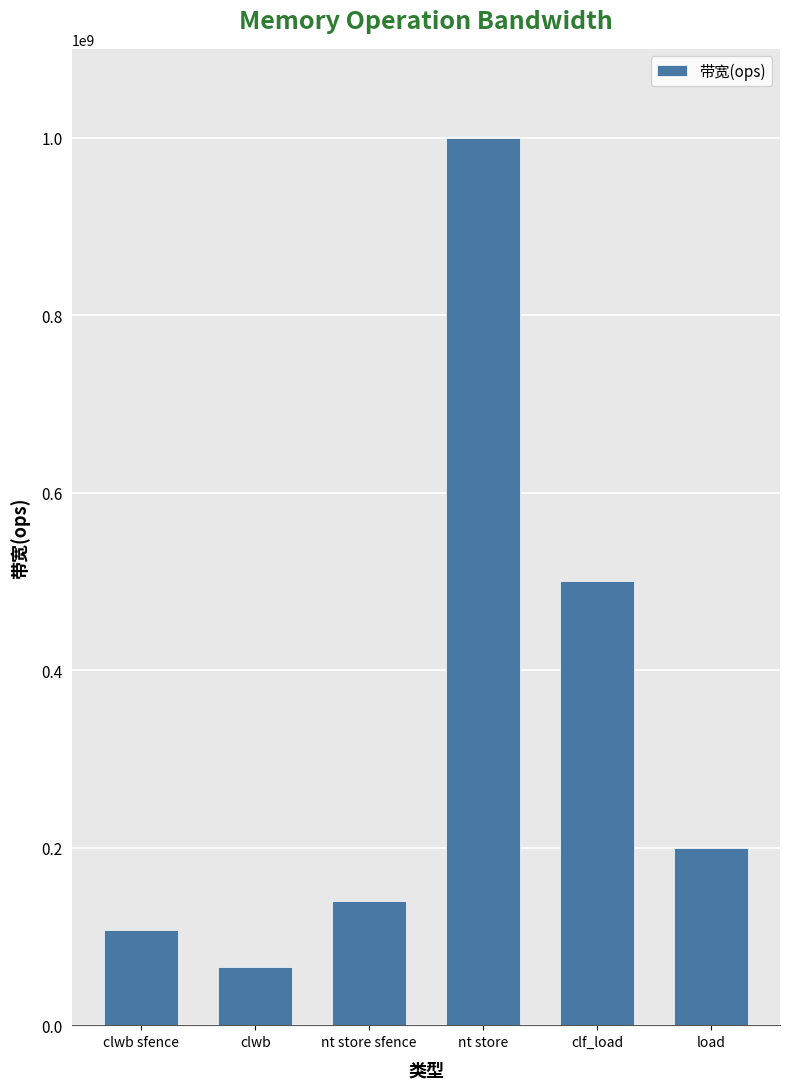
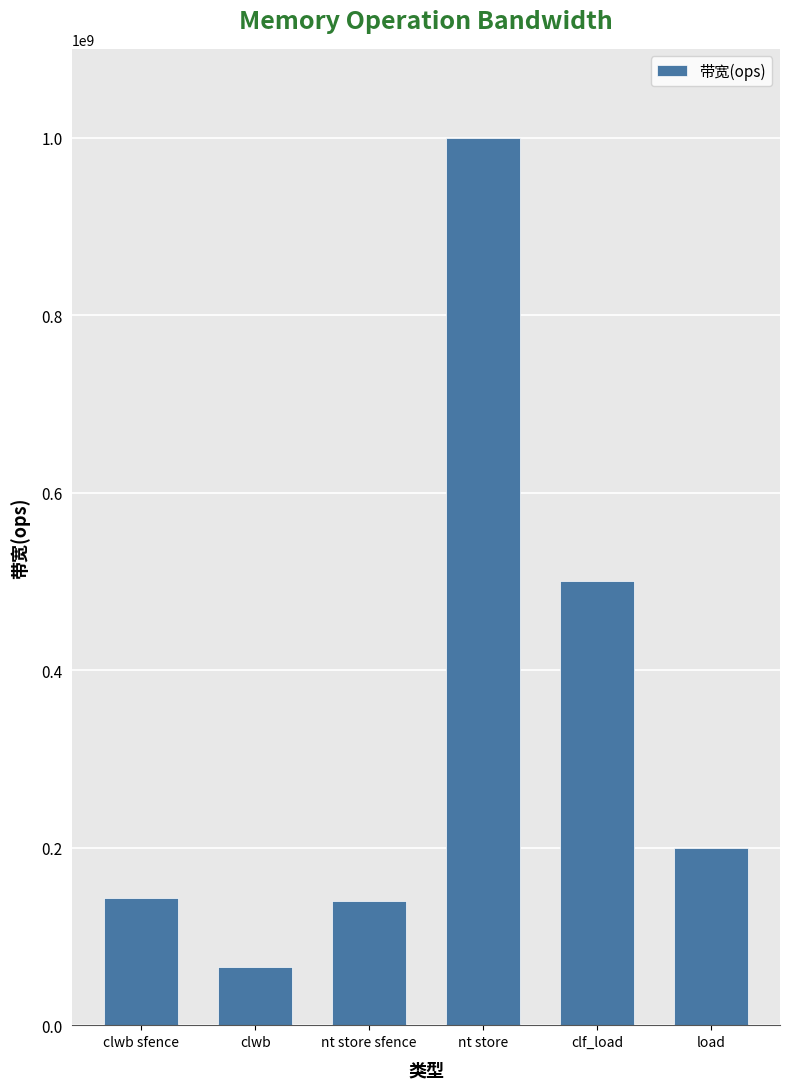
clwb sfence: 110000000 -> 140000000
